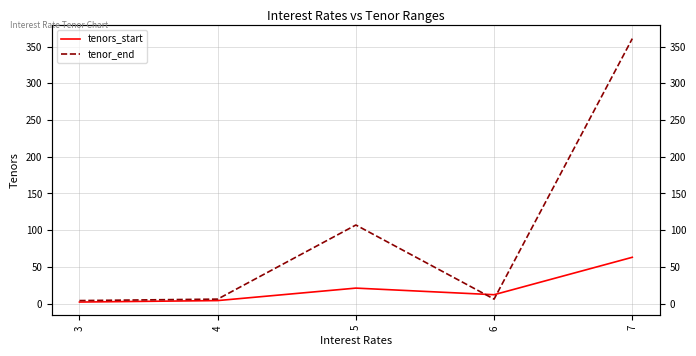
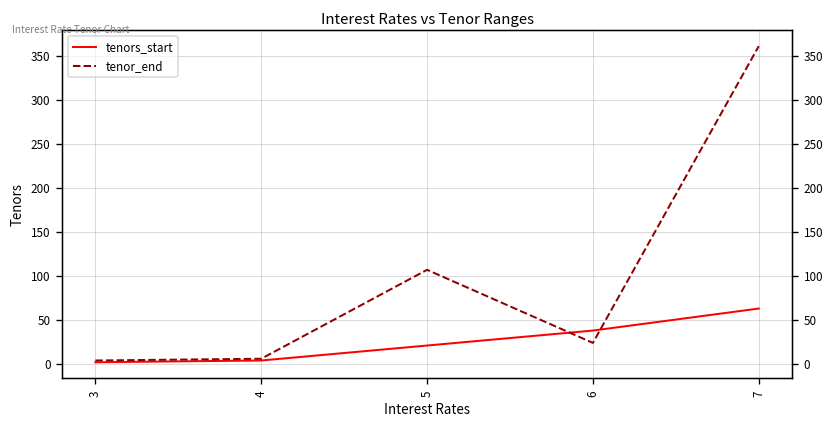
tenors_start, 6: 10 -> 40
tenor_end, 6: 10 -> 20
